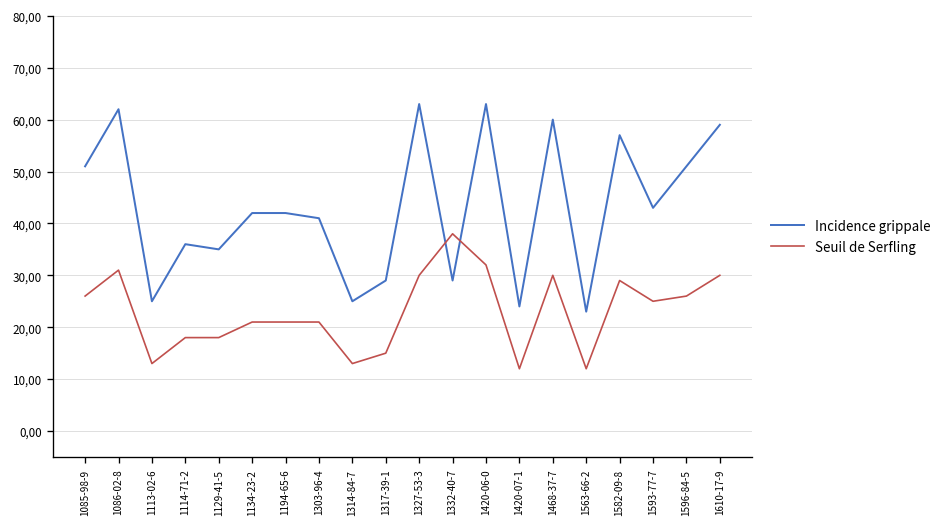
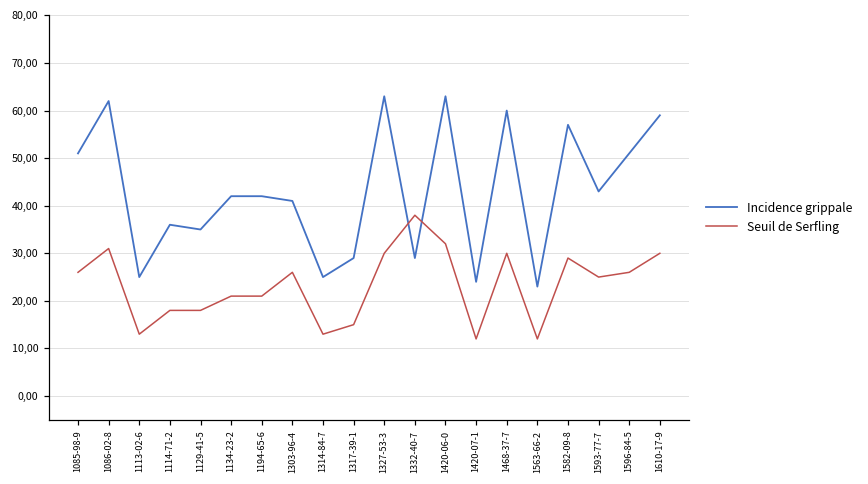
Seuil de Serfling, 1303-96-4: 2100 -> 2600
